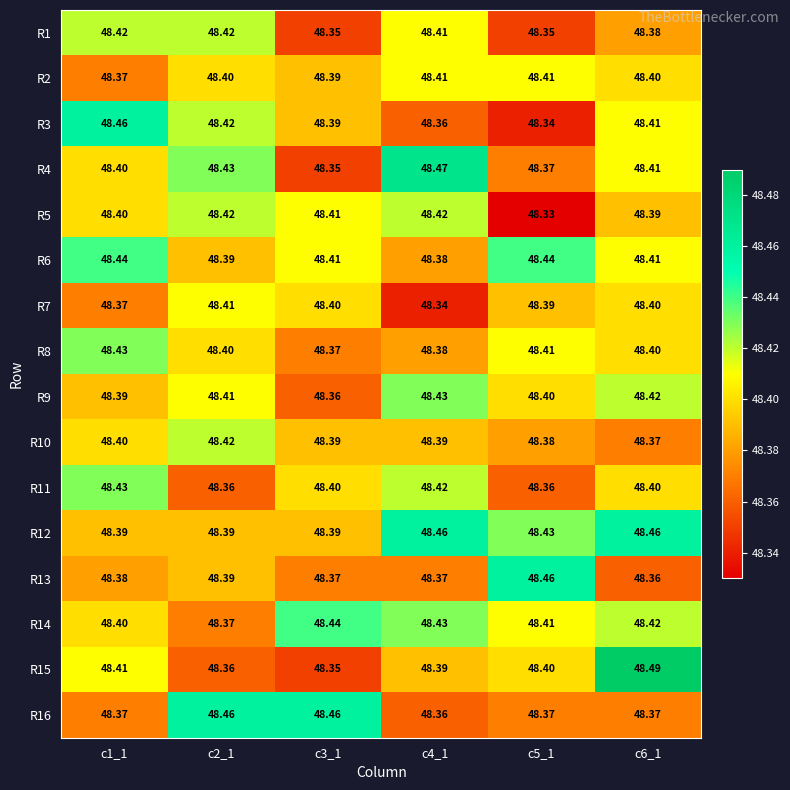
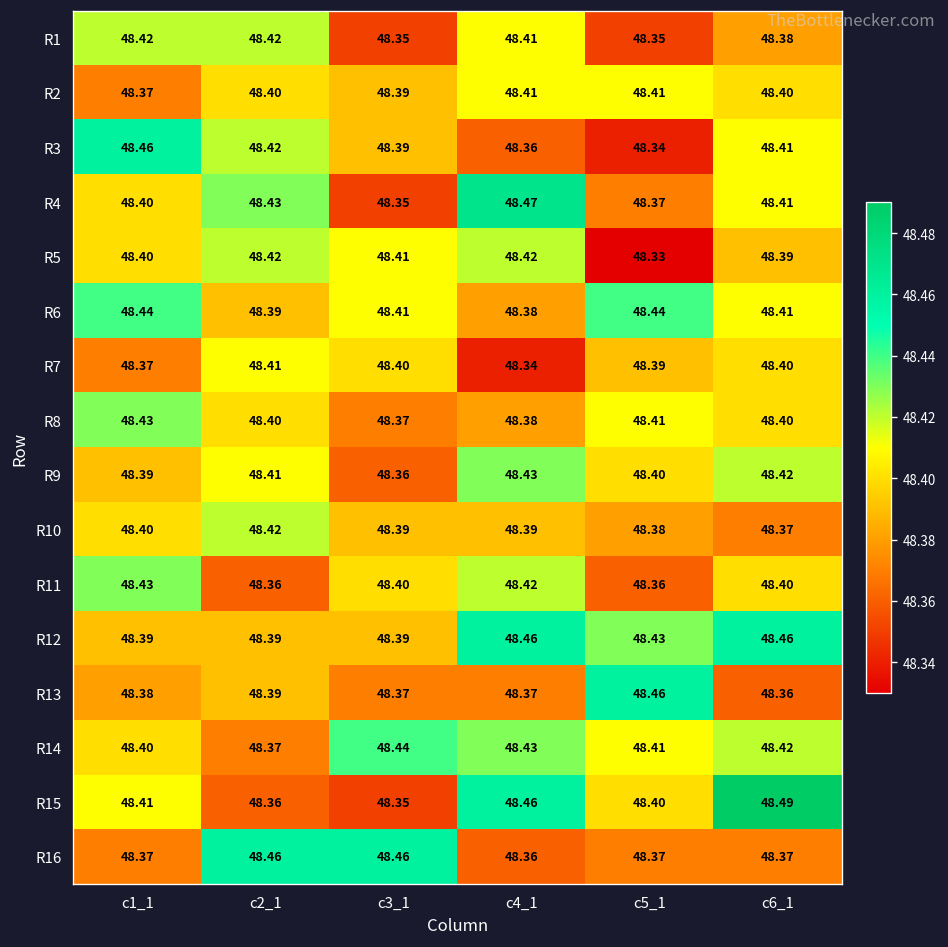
R15, c4_1: 48.39 -> 48.46
